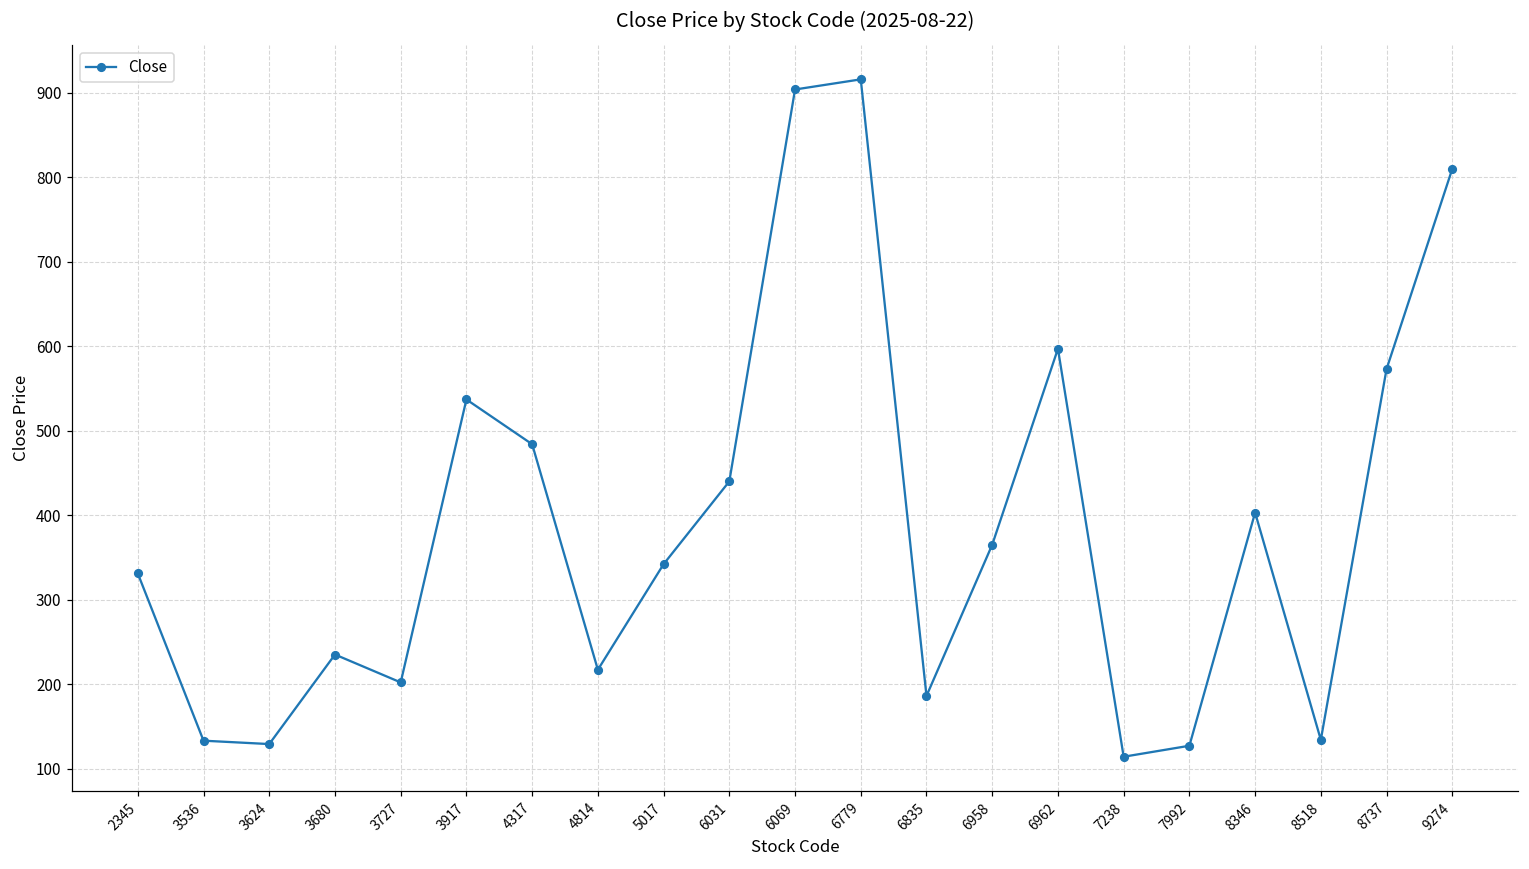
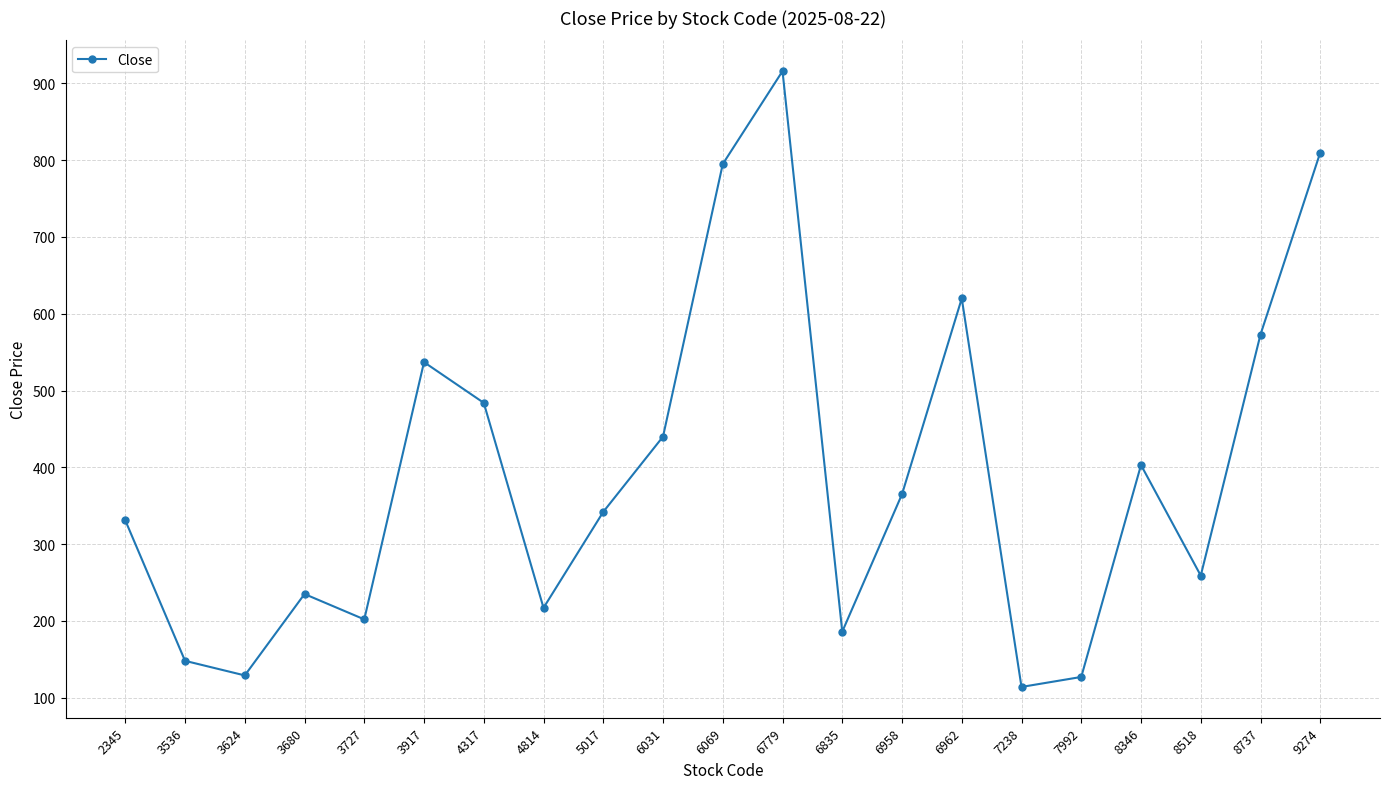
3536: 130 -> 150
6069: 900 -> 800
6962: 600 -> 620
8518: 130 -> 260
